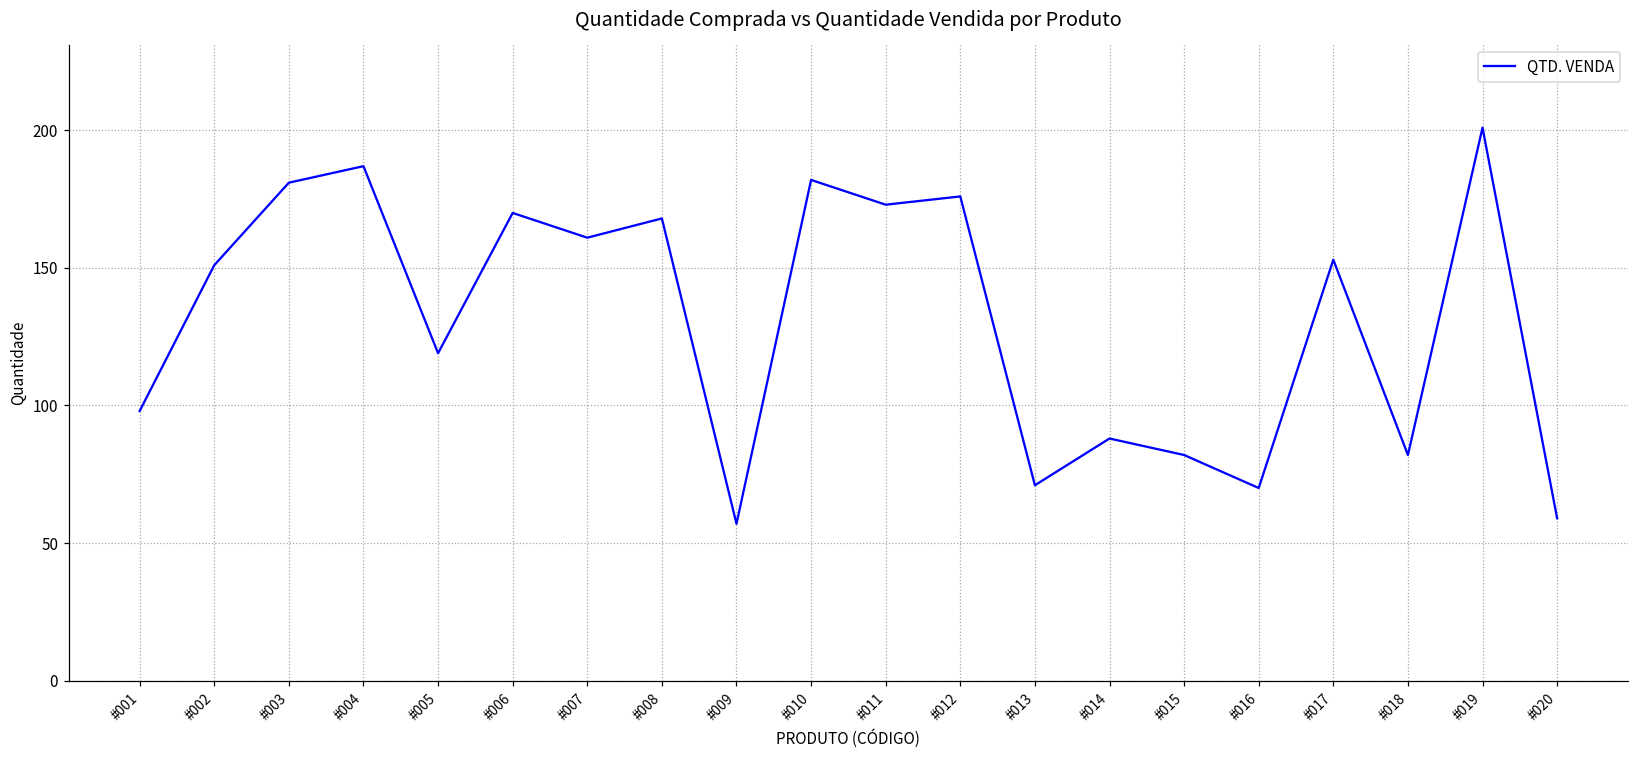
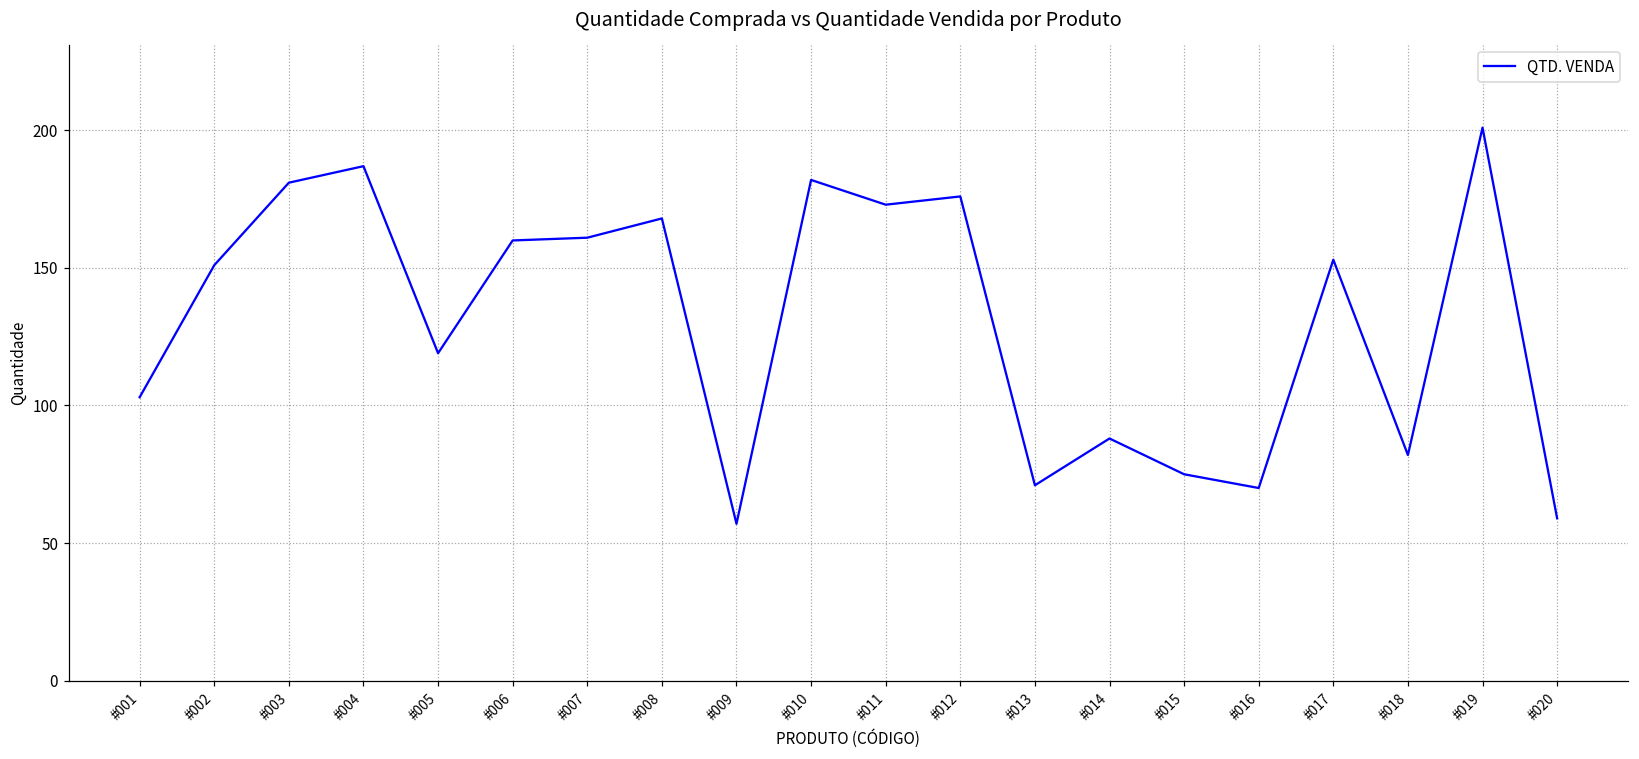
#001: 98 -> 103
#006: 170 -> 160
#015: 82 -> 75
